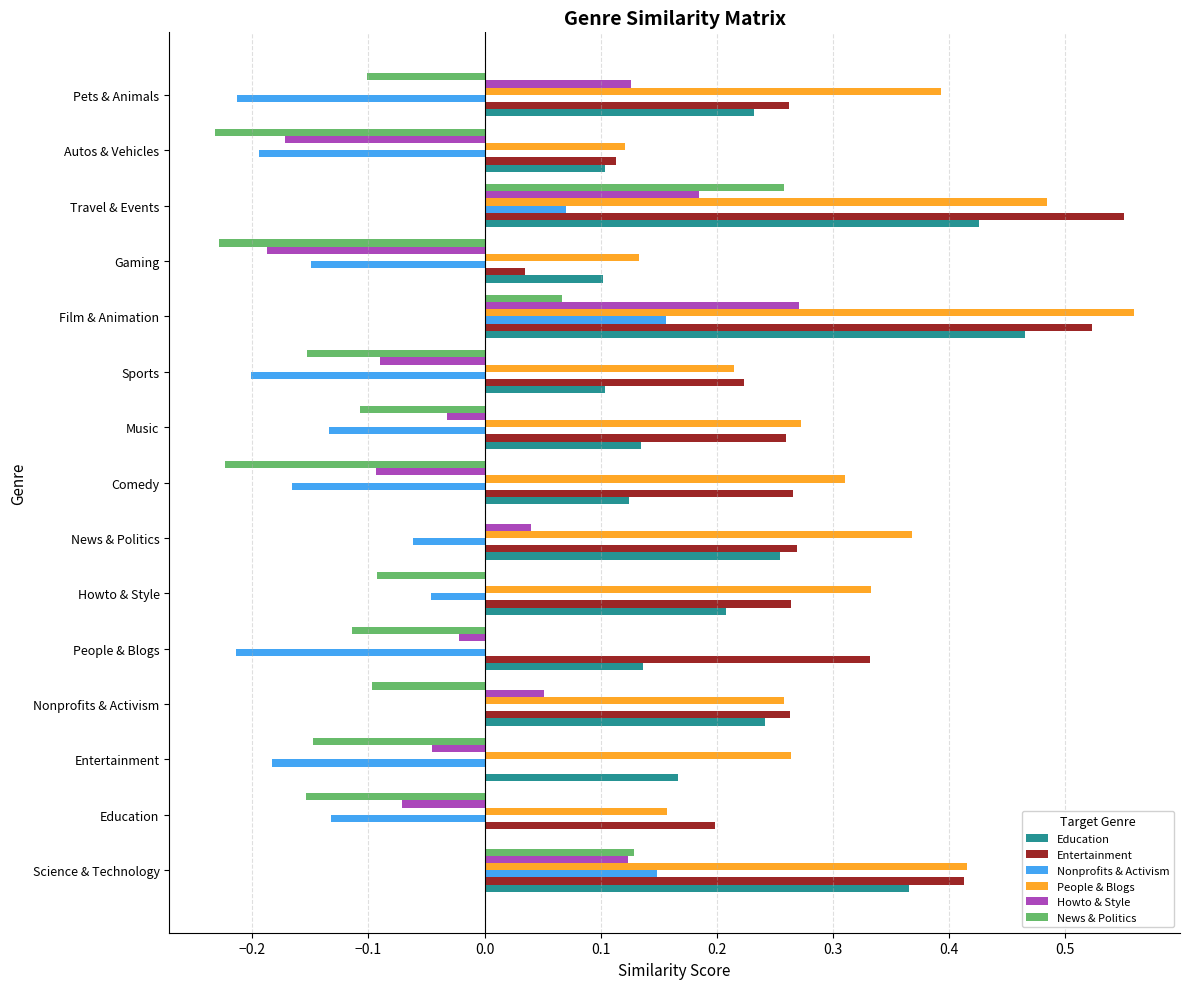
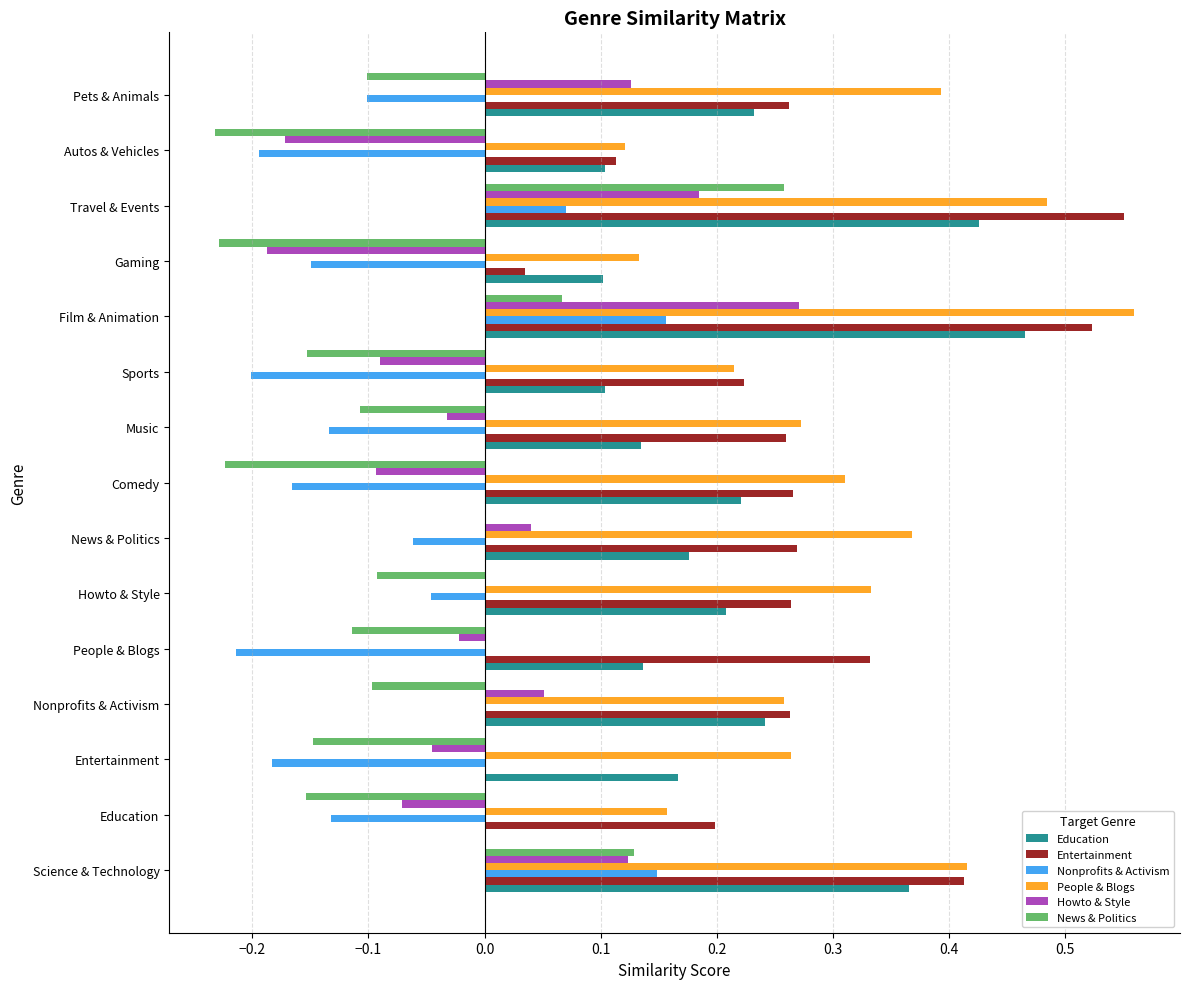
Nonprofits & Activism, Pets & Animals: -0.214 -> -0.101
Education, Comedy: 0.125 -> 0.221
Education, News & Politics: 0.255 -> 0.176
